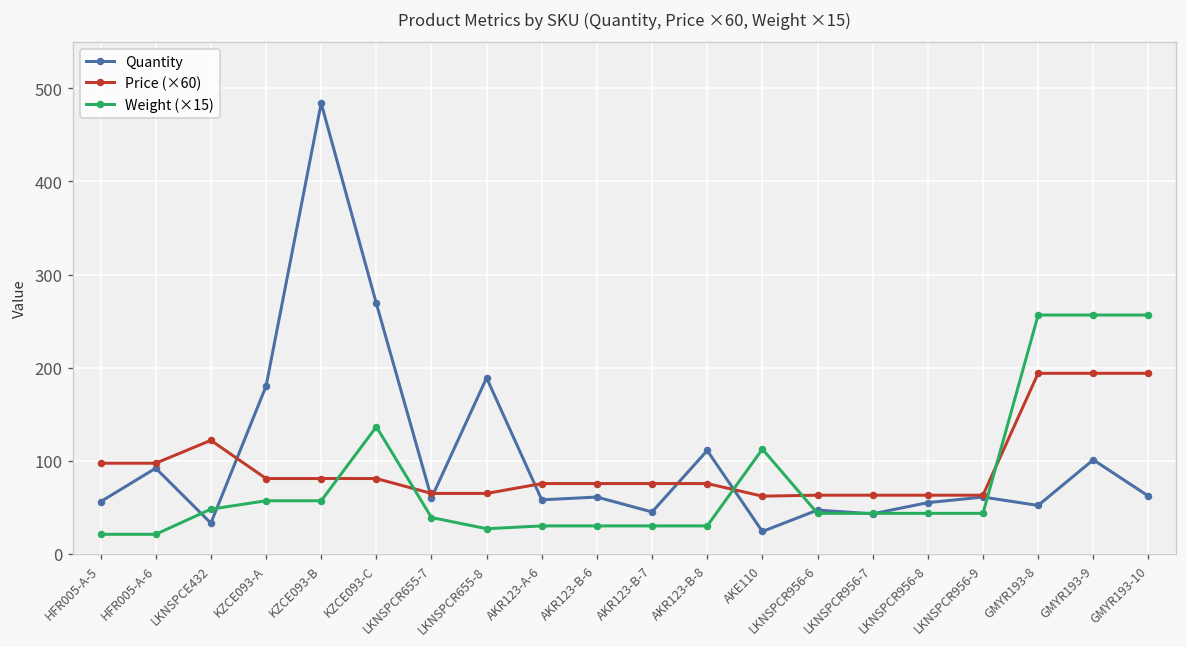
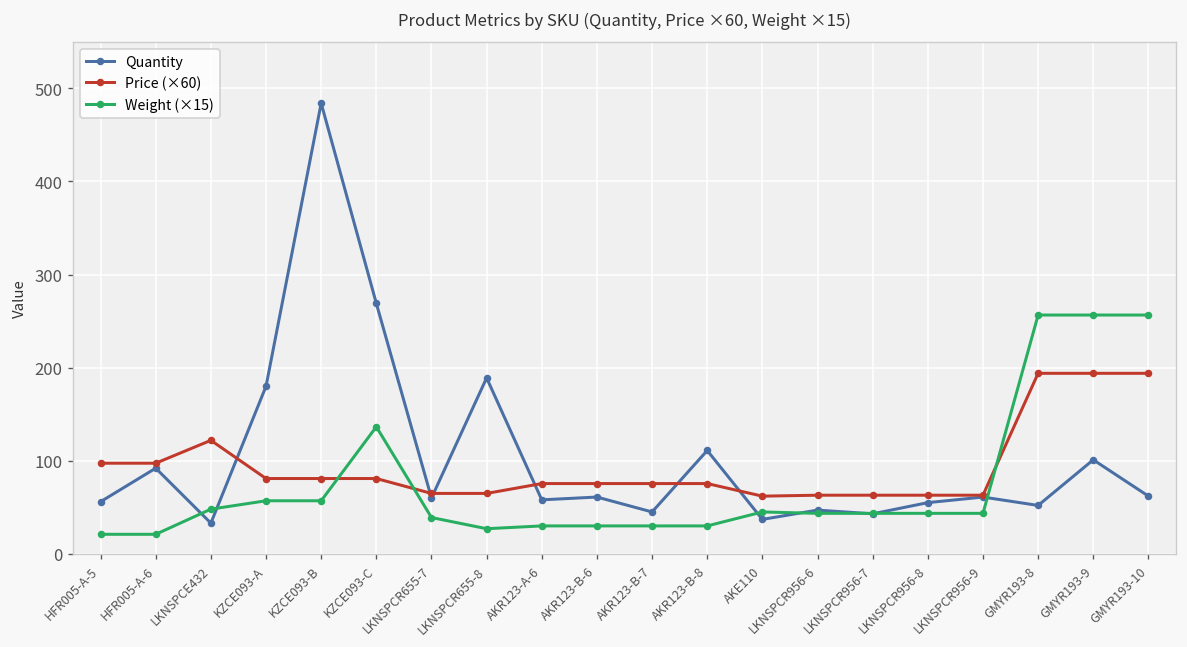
Quantity, AKE110: 20 -> 40
Weight (×15), AKE110: 110 -> 50
